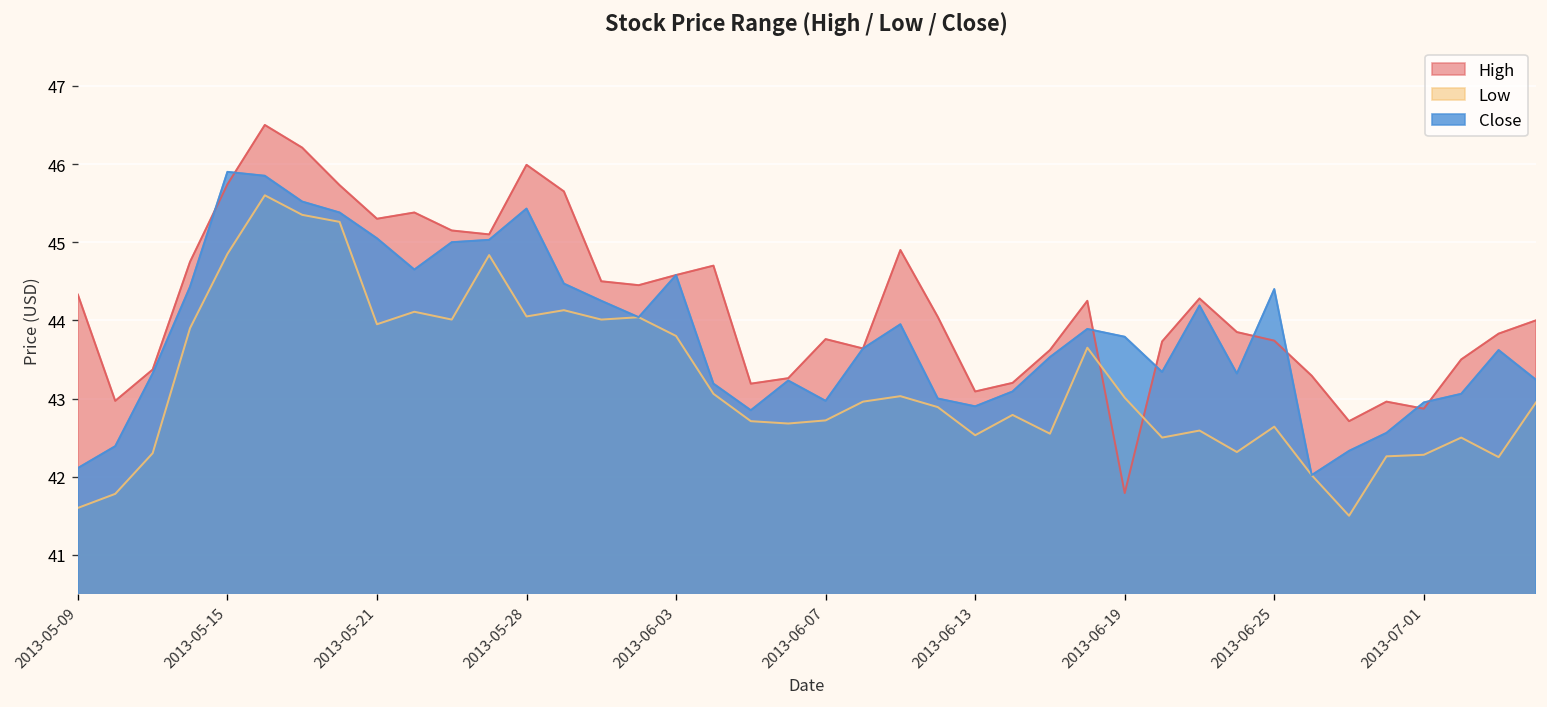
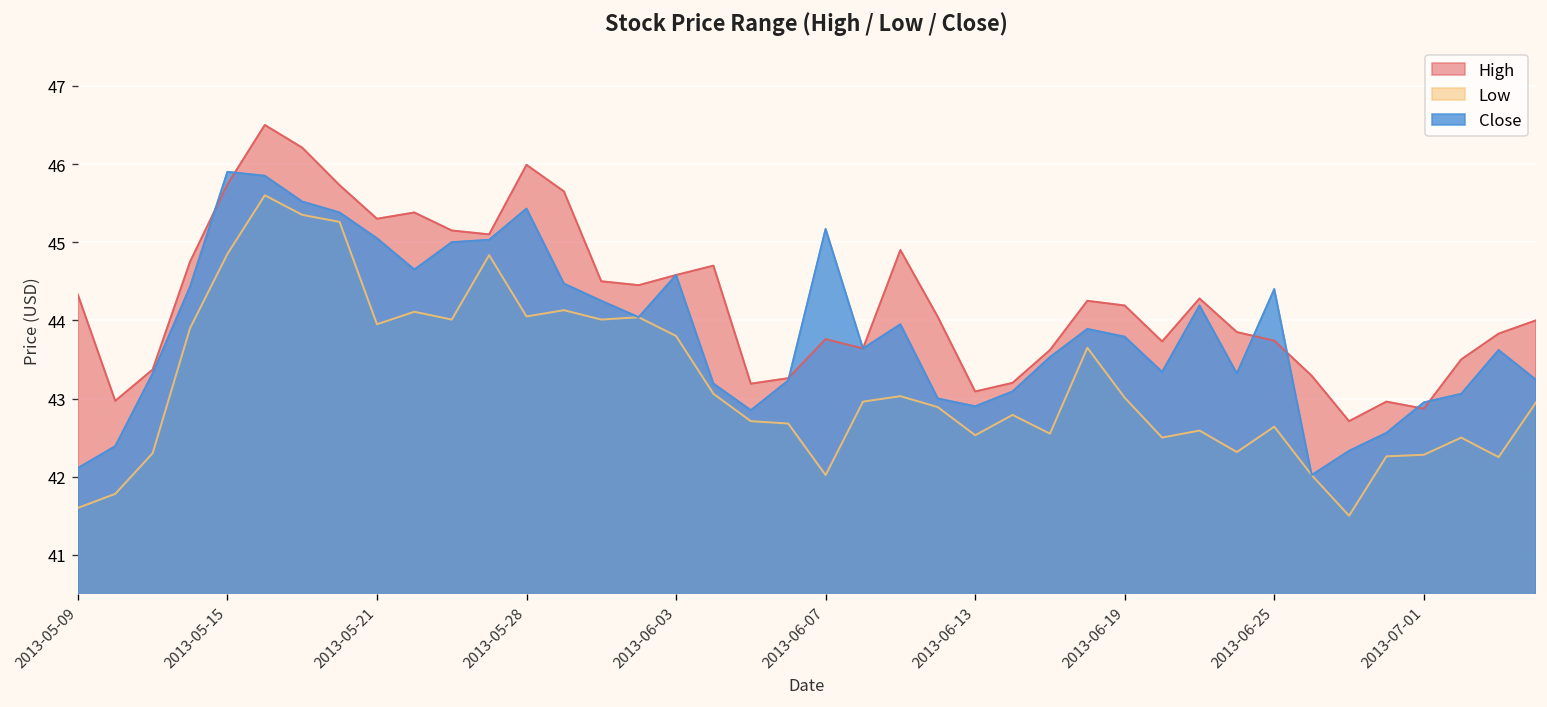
Low, 2013-06-07: 42.7 -> 42.0
Close, 2013-06-07: 43.0 -> 45.2
High, 2013-06-19: 41.8 -> 44.2
